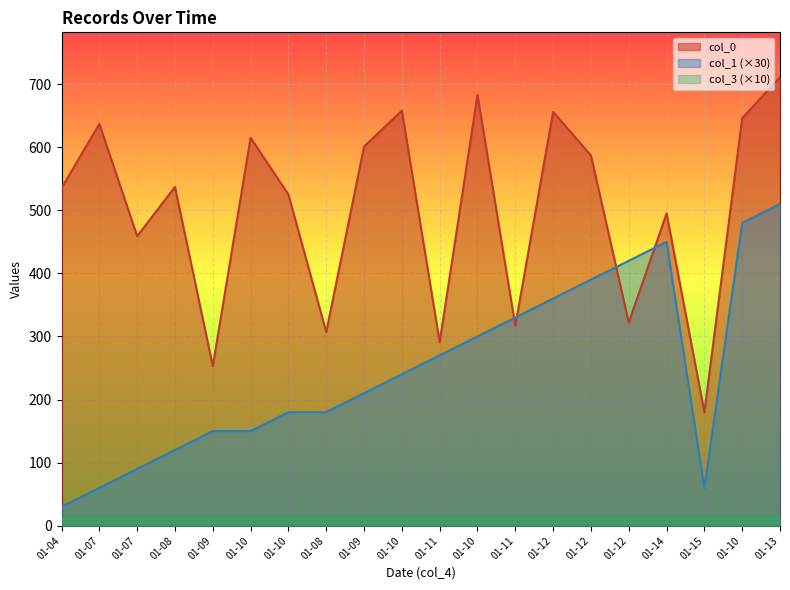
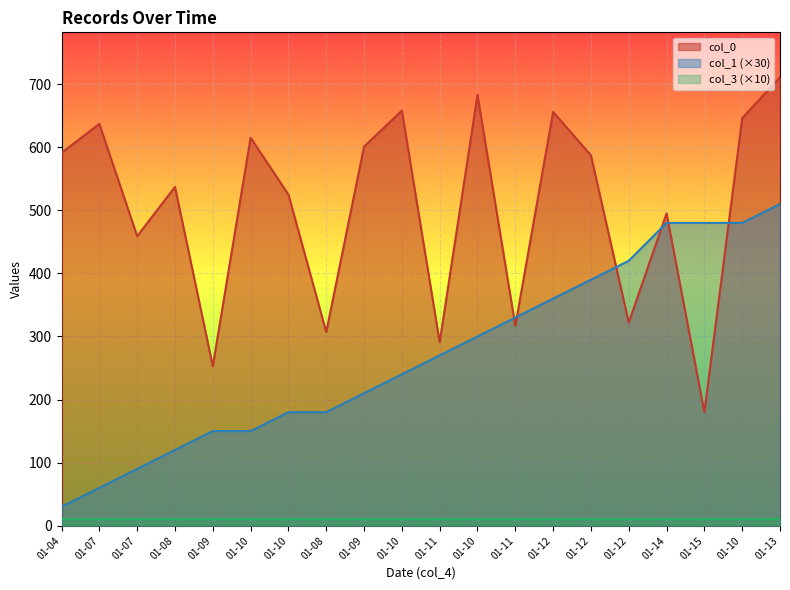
col_0, 01-04: 540 -> 590
col_1 (×30), 01-14: 450 -> 480
col_1 (×30), 01-15: 60 -> 480
